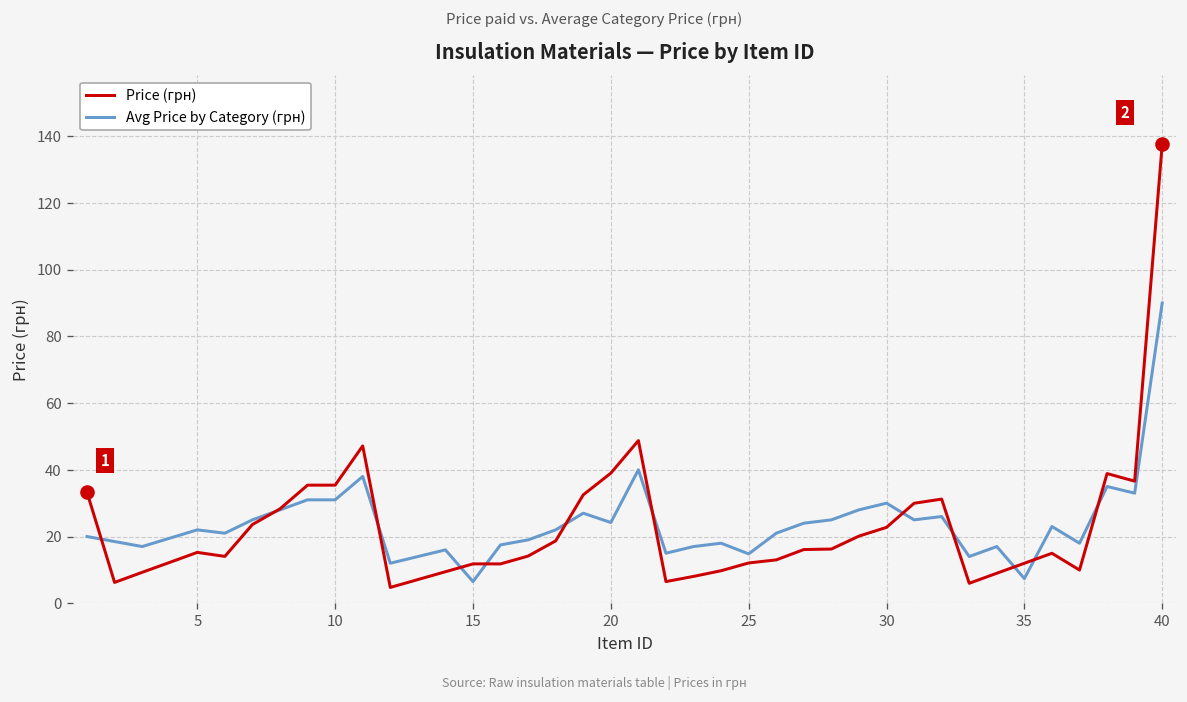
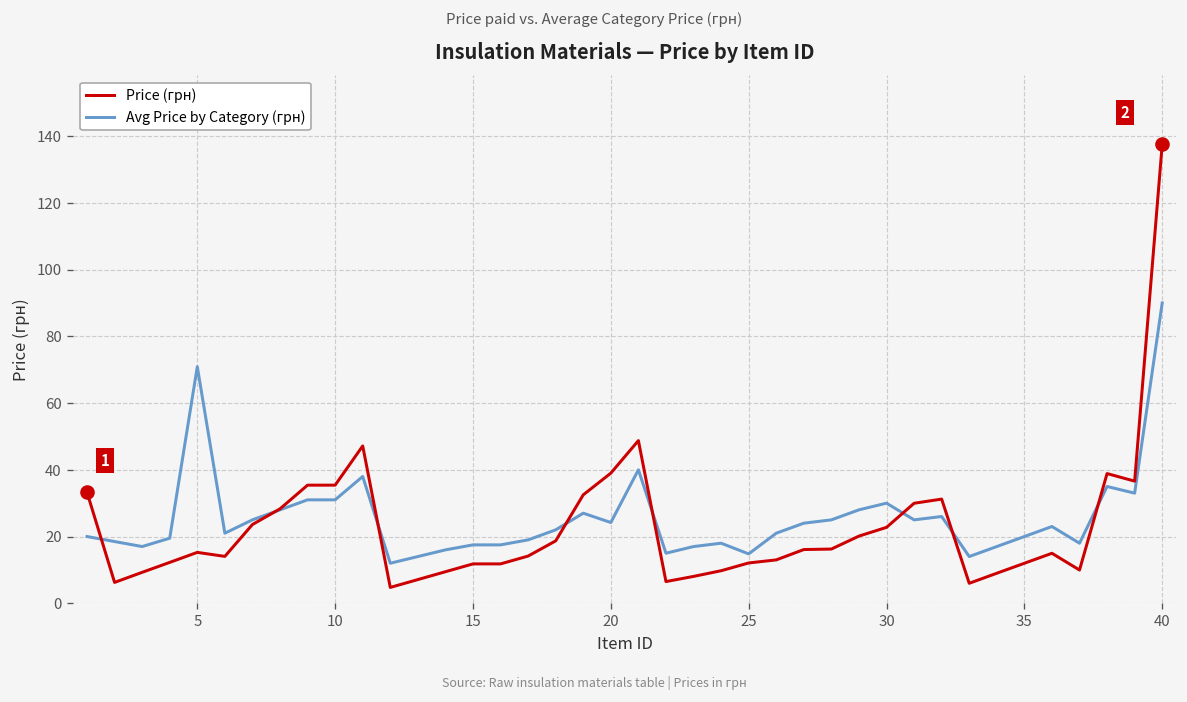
Avg Price by Category (грн), 5: 22 -> 71
Avg Price by Category (грн), 15: 7 -> 18
Avg Price by Category (грн), 35: 7 -> 20
